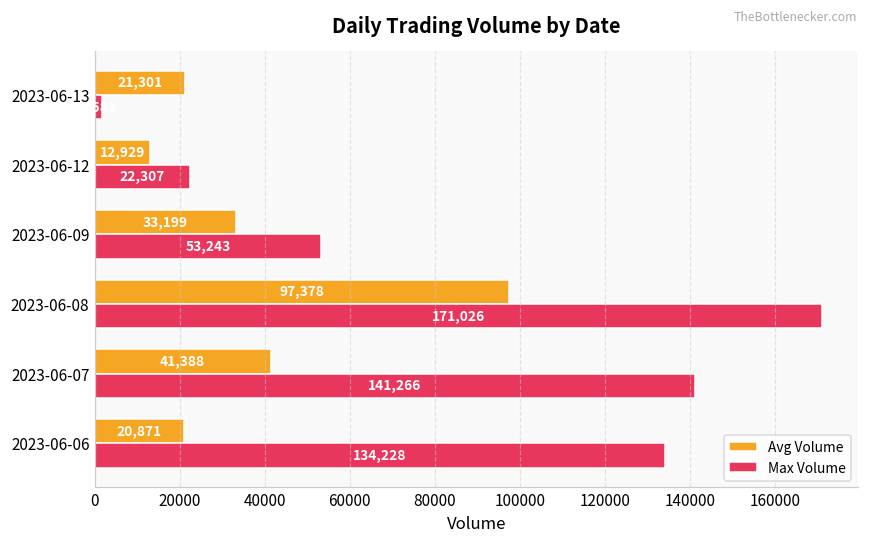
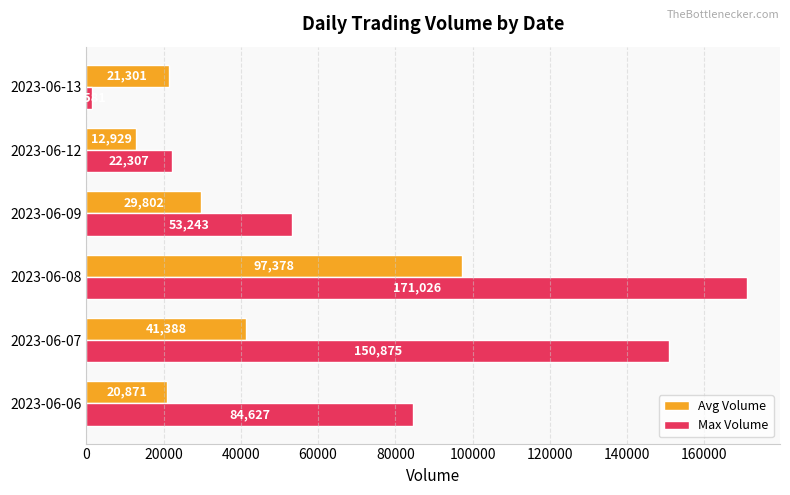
Avg Volume, 2023-06-09: 33,199 -> 29,802
Max Volume, 2023-06-07: 141,266 -> 150,875
Max Volume, 2023-06-06: 134,228 -> 84,627
